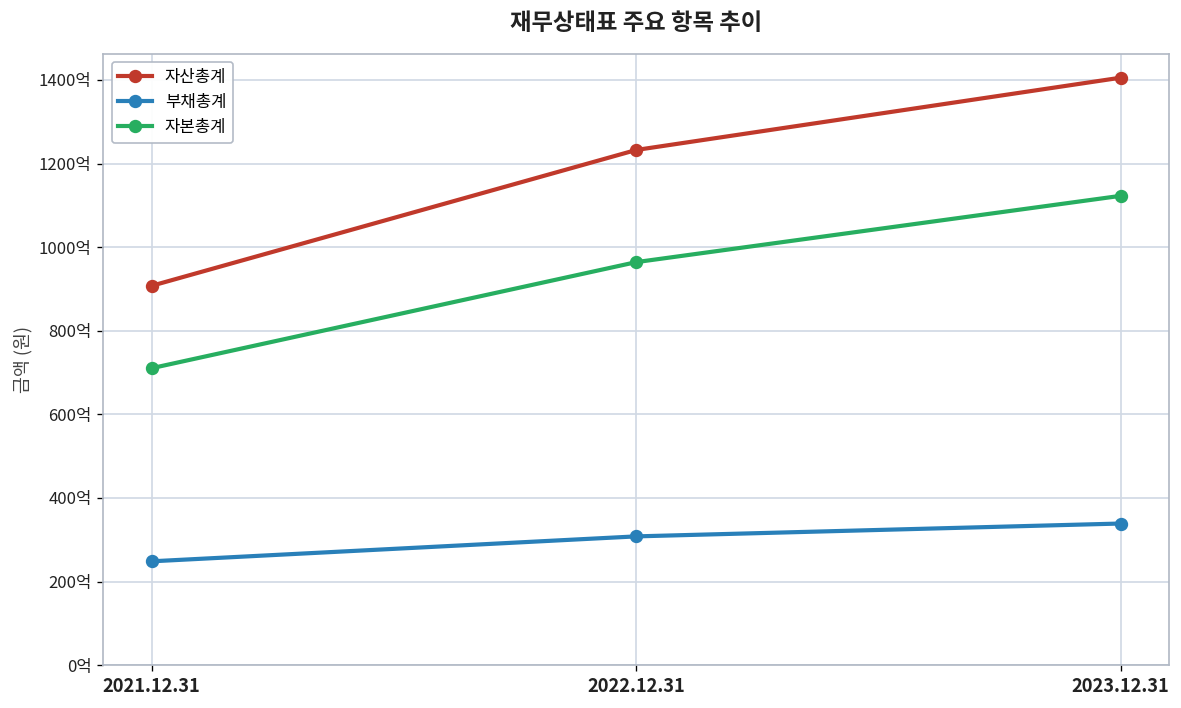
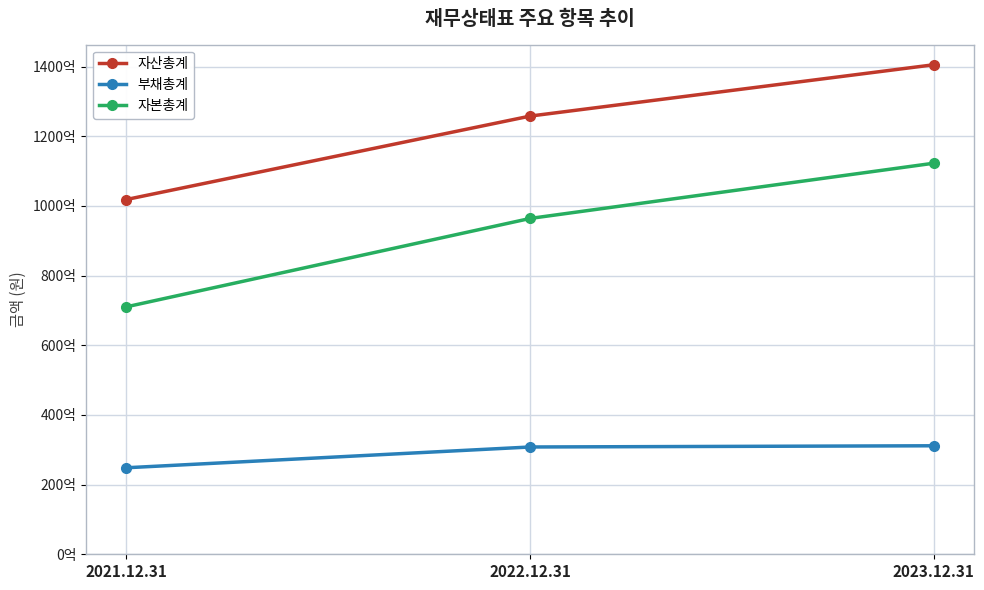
자산총계, 2021.12.31: 910억 -> 1020억
자산총계, 2022.12.31: 1230억 -> 1260억
부채총계, 2023.12.31: 340억 -> 310억
